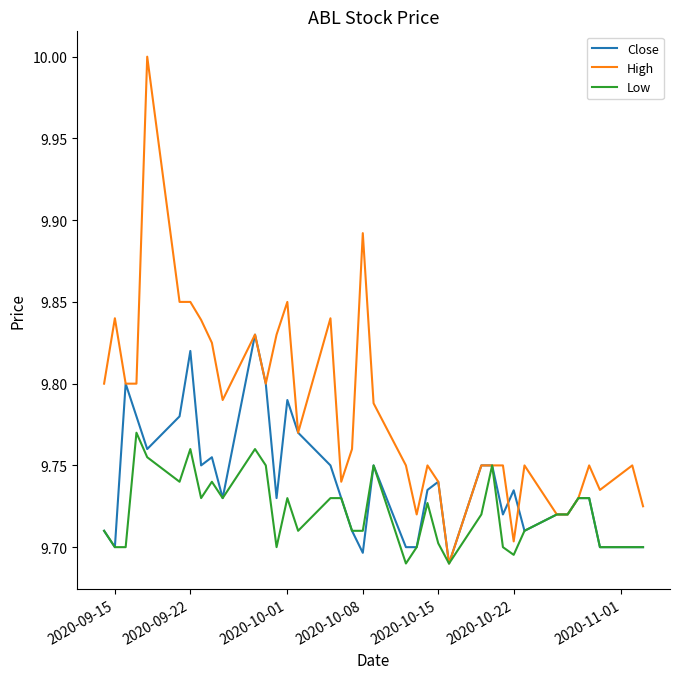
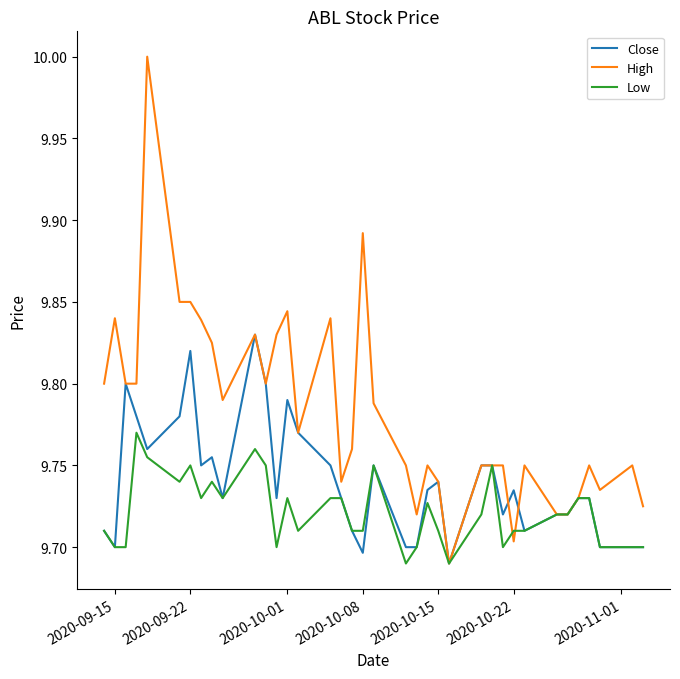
Low, 2020-09-22: 9.76 -> 9.75
High, 2020-10-01: 9.850 -> 9.844
Low, 2020-10-15: 9.702 -> 9.710
Low, 2020-10-22: 9.695 -> 9.710
